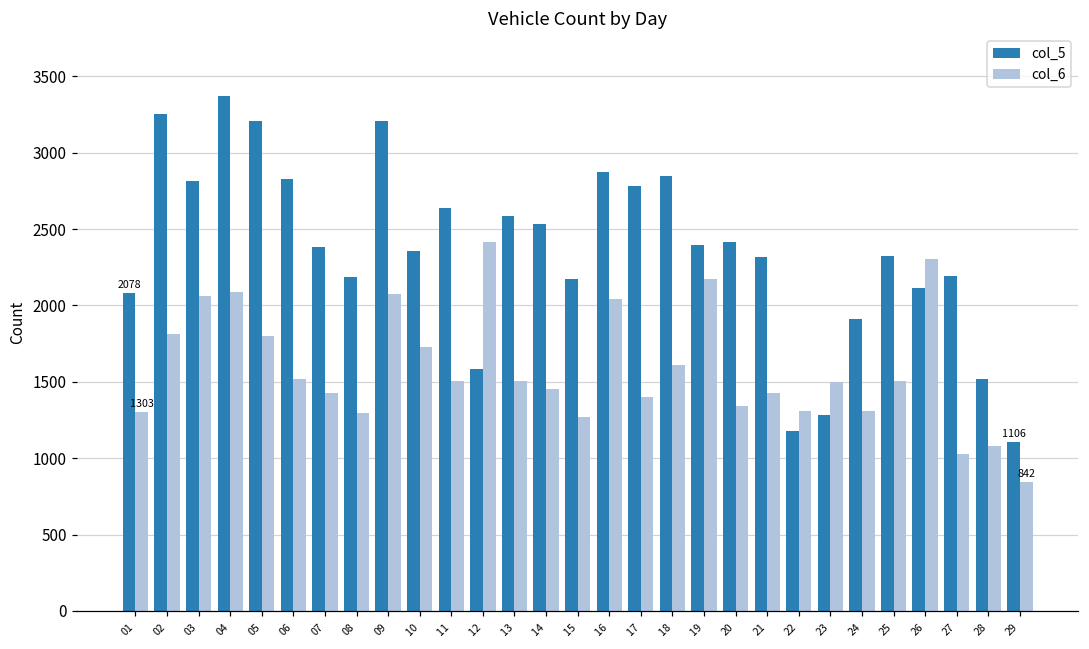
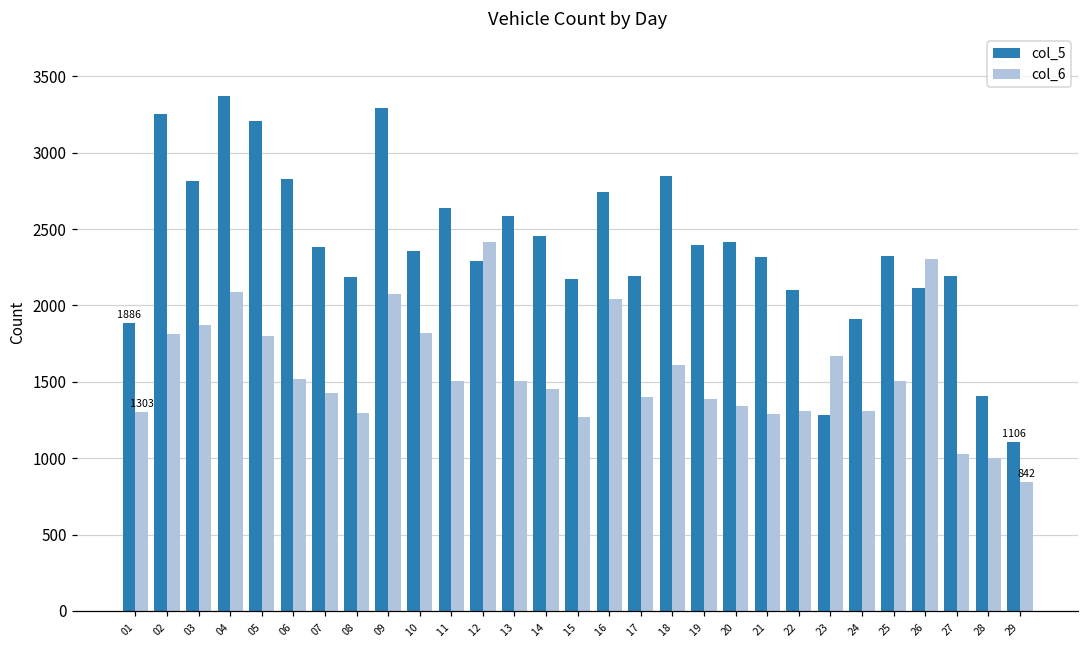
col_5, 01: 2078 -> 1886
col_6, 03: 2060 -> 1870
col_5, 09: 3210 -> 3290
col_6, 10: 1730 -> 1820
col_5, 12: 1580 -> 2290
col_5, 14: 2540 -> 2450
col_5, 16: 2880 -> 2740
col_5, 17: 2780 -> 2200
col_6, 19: 2180 -> 1390
col_6, 21: 1420 -> 1290
col_5, 22: 1180 -> 2100
col_6, 23: 1500 -> 1670
col_5, 28: 1520 -> 1400
col_6, 28: 1080 -> 1000
